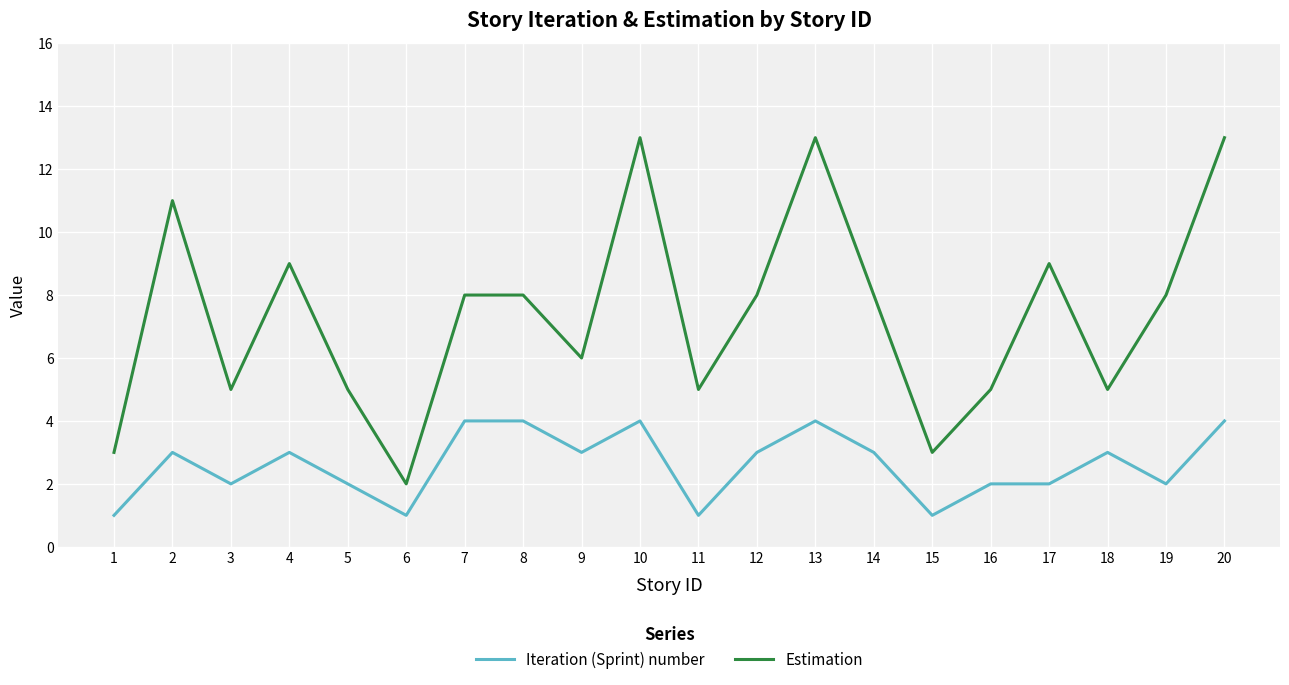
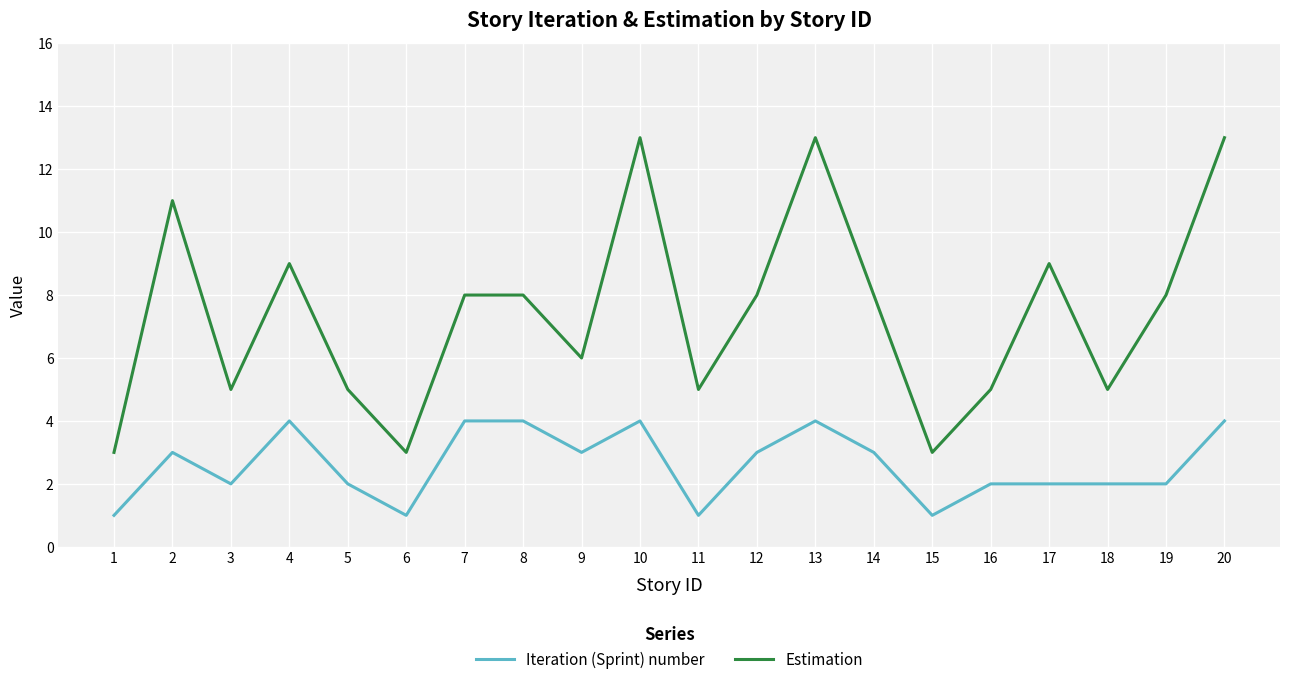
Iteration (Sprint) number, 4: 3 -> 4
Estimation, 6: 2 -> 3
Iteration (Sprint) number, 18: 3 -> 2
